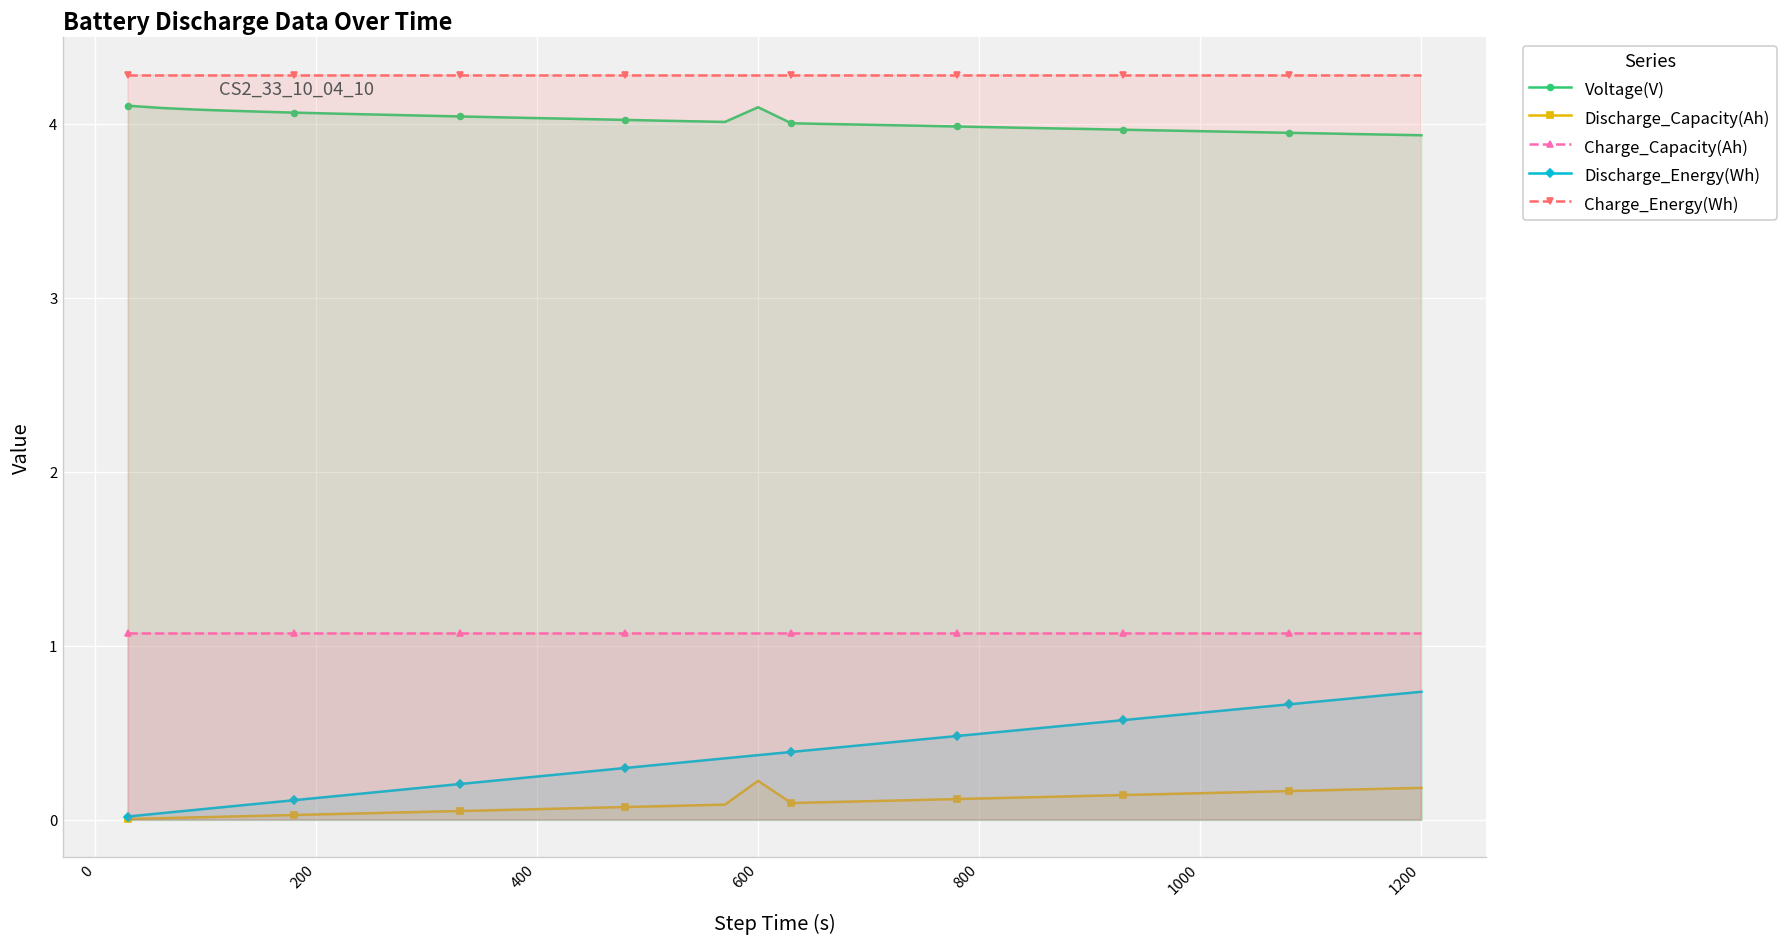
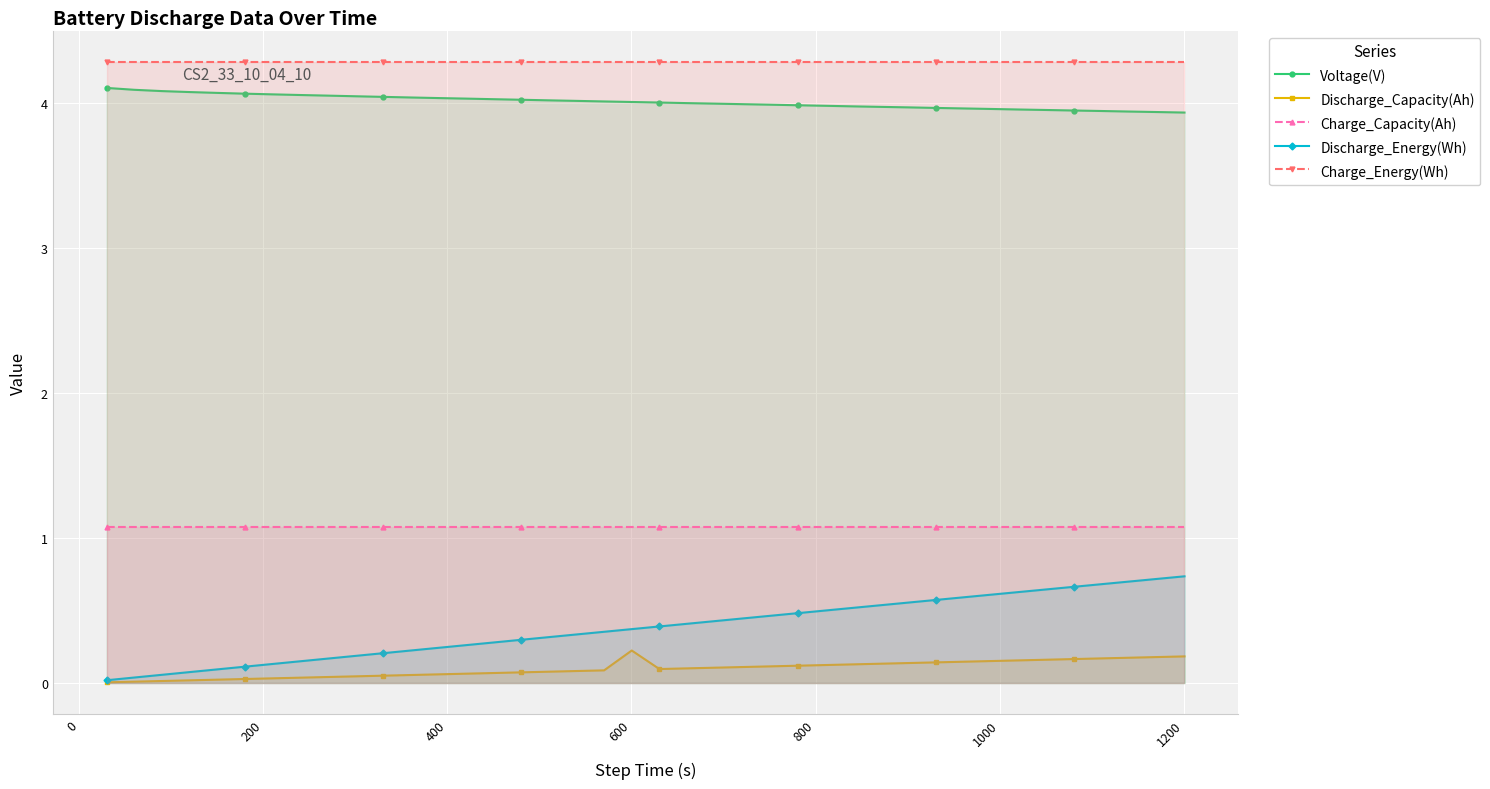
Voltage(V), 600: 4.10 -> 4.01
